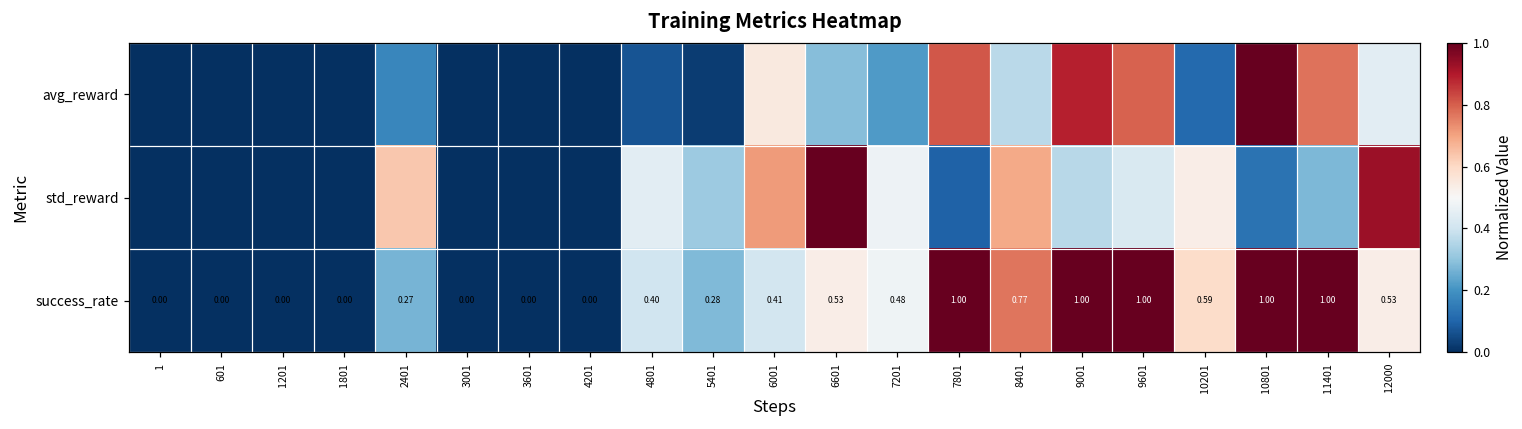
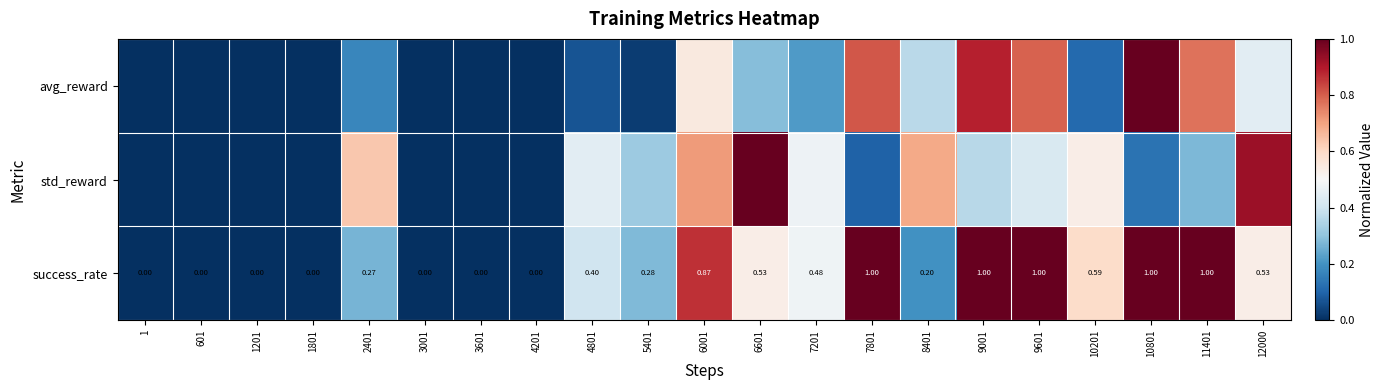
success_rate, 6001: 0.41 -> 0.87
success_rate, 8401: 0.77 -> 0.20
